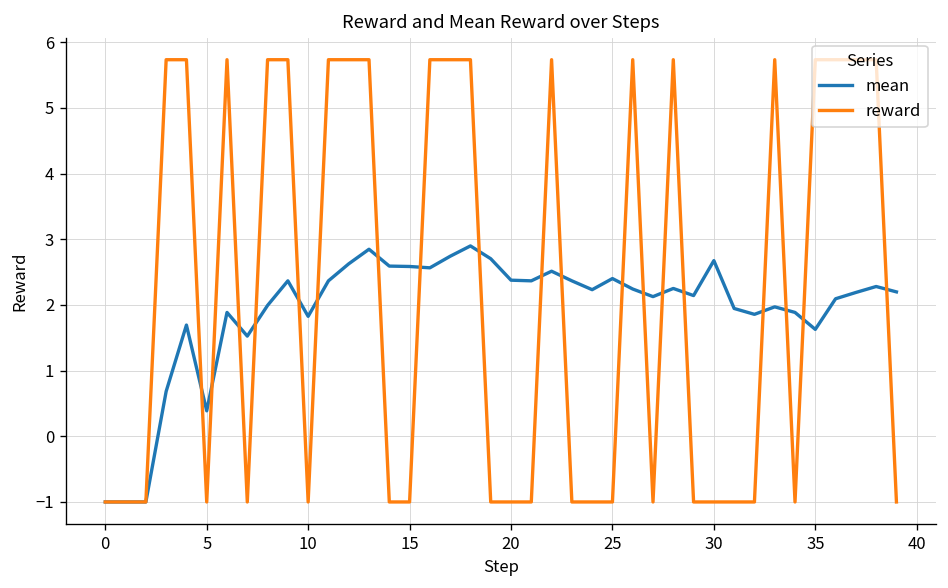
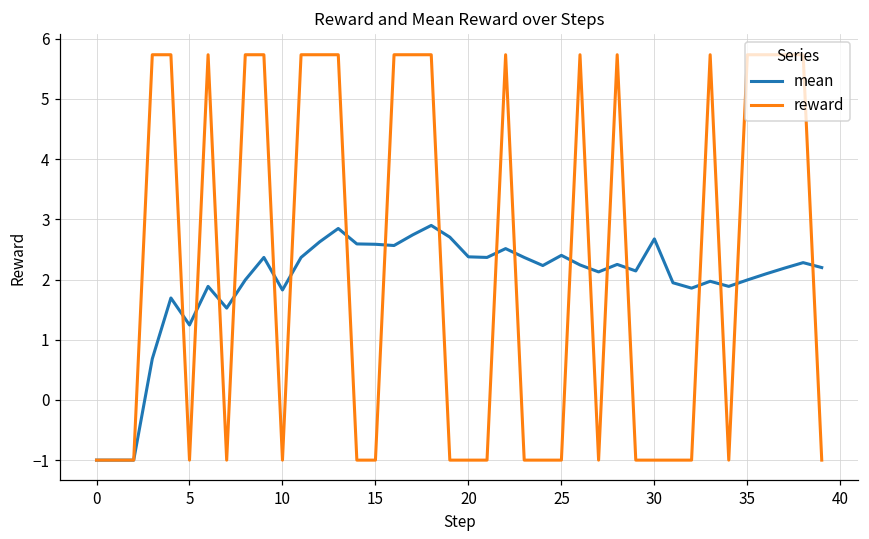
mean, 5: 0.4 -> 1.2
mean, 35: 1.6 -> 2.0
